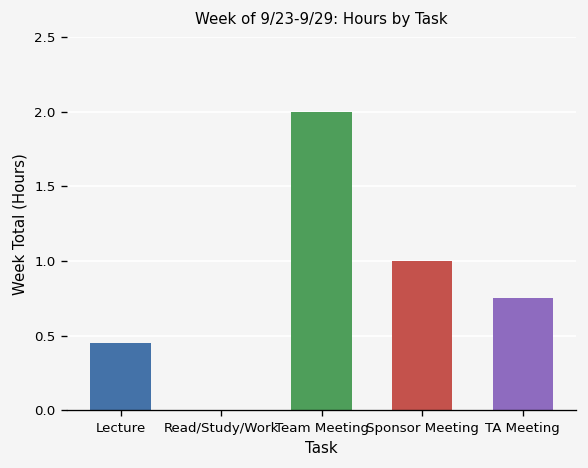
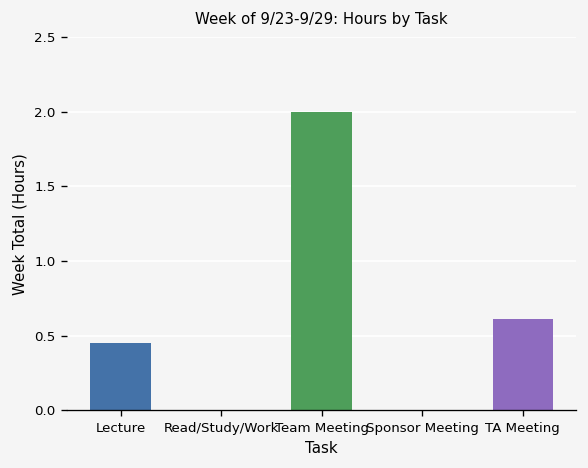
Sponsor Meeting: 1 -> 0
TA Meeting: 0.75 -> 0.61
